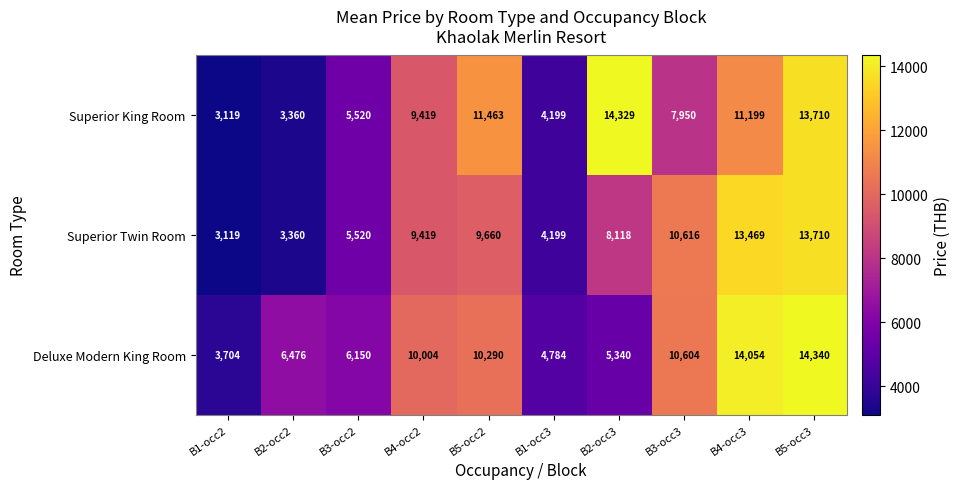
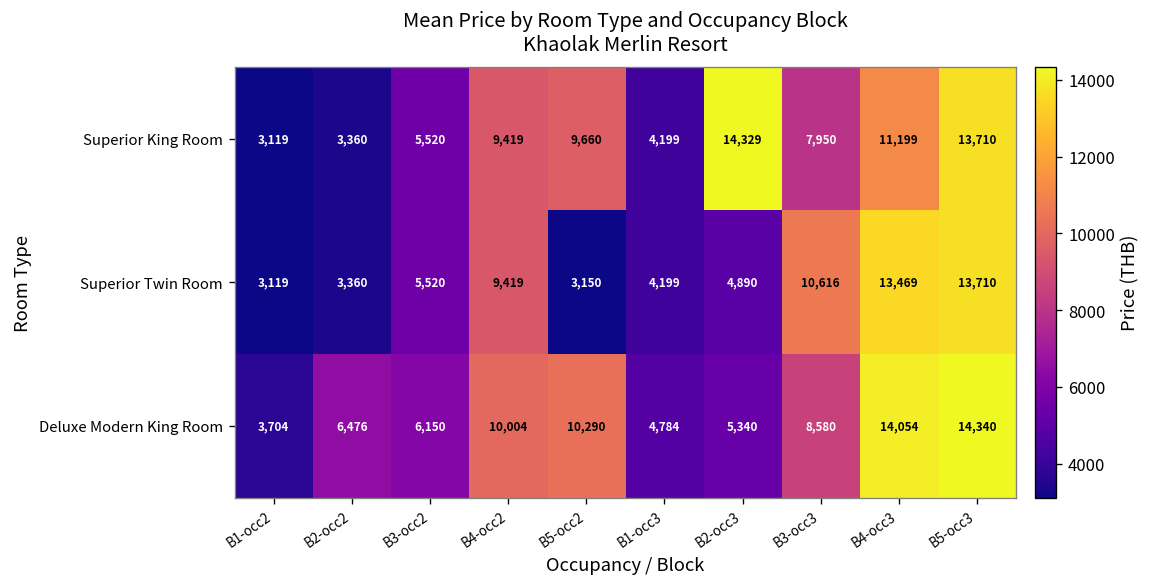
Superior King Room, B5-occ2: 11,463 -> 9,660
Superior Twin Room, B5-occ2: 9,660 -> 3,150
Superior Twin Room, B2-occ3: 8,118 -> 4,890
Deluxe Modern King Room, B3-occ3: 10,604 -> 8,580
